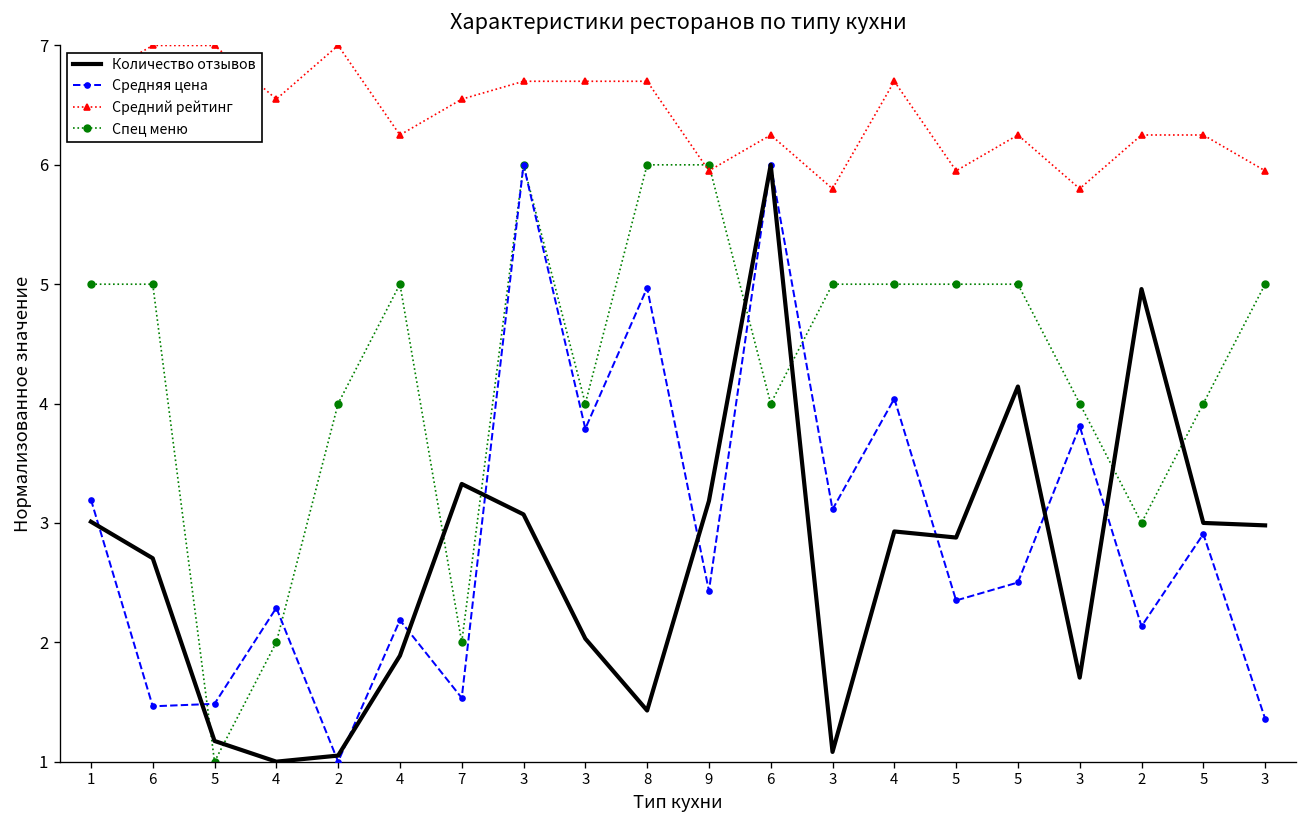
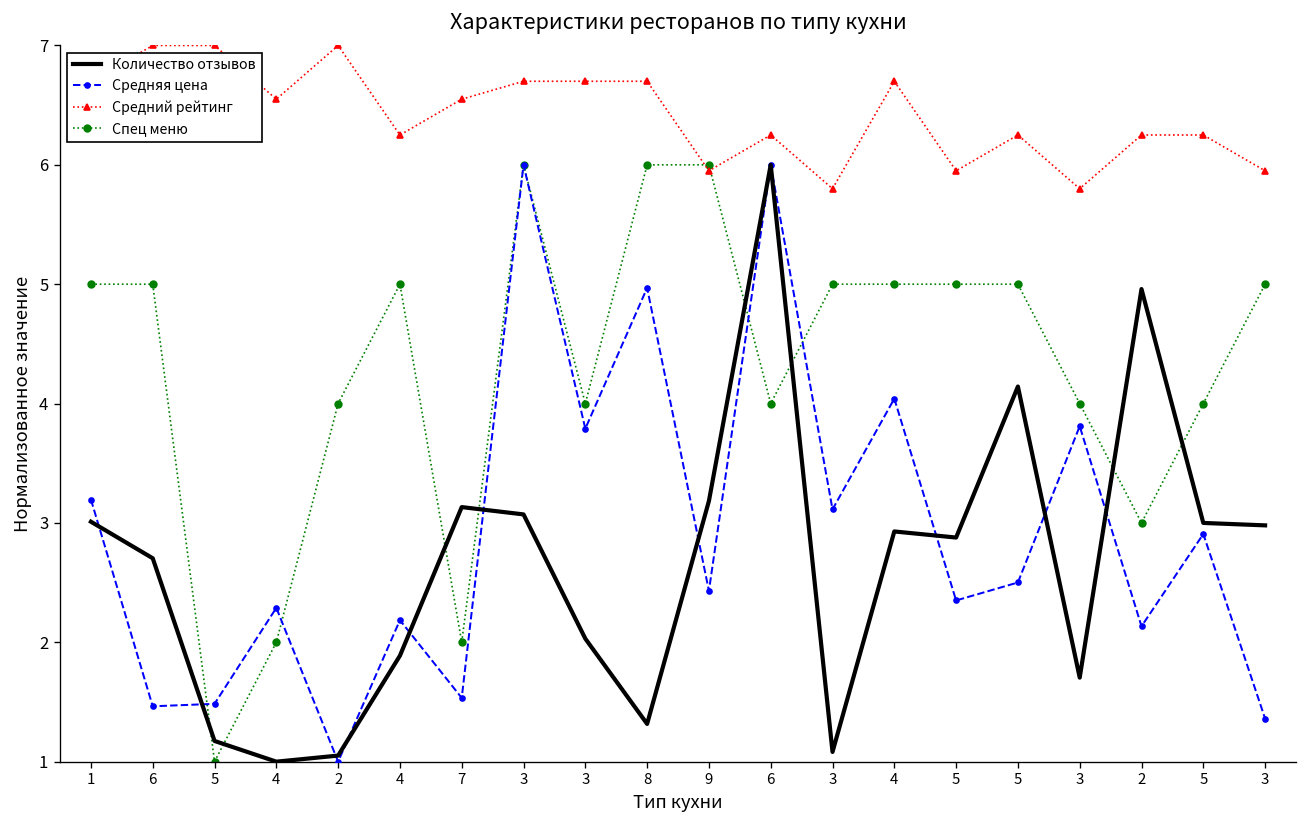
Количество отзывов, 7: 3.3 -> 3.1
Количество отзывов, 8: 1.4 -> 1.3
